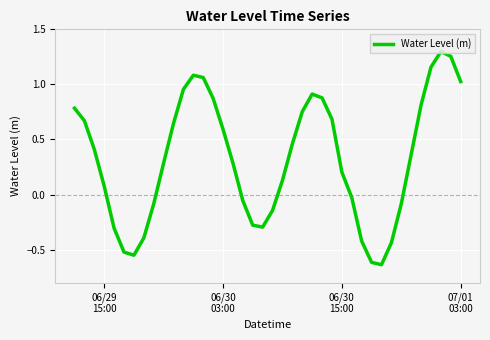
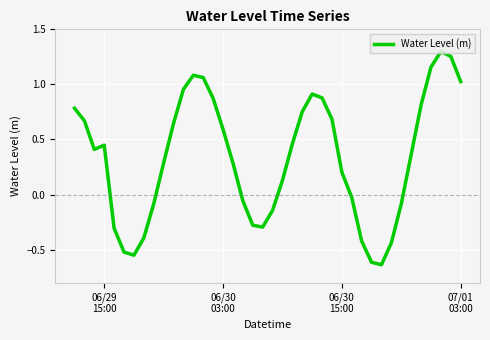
06/29 15:00: 0.08 -> 0.45
